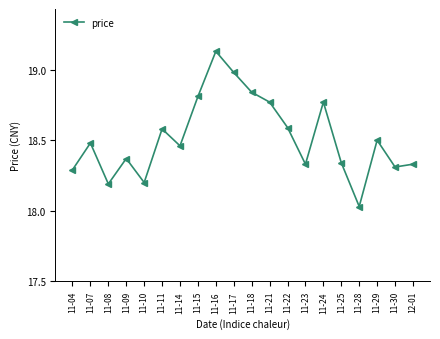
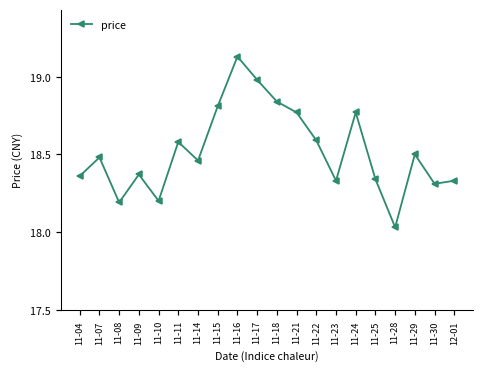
11-04: 18.29 -> 18.36
